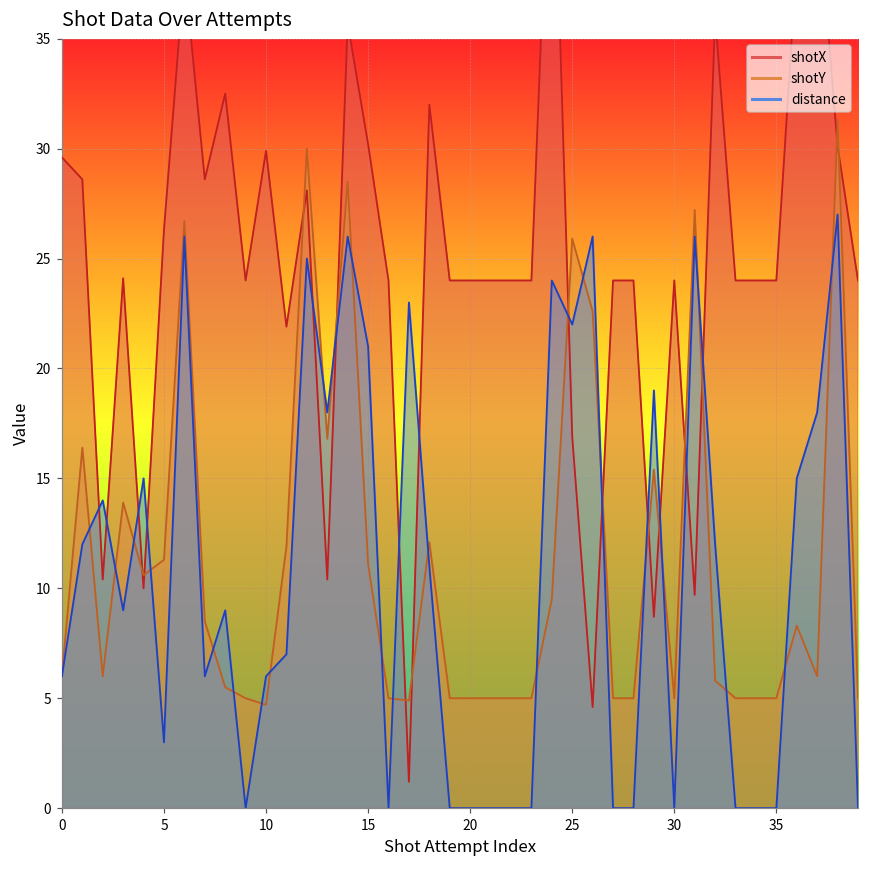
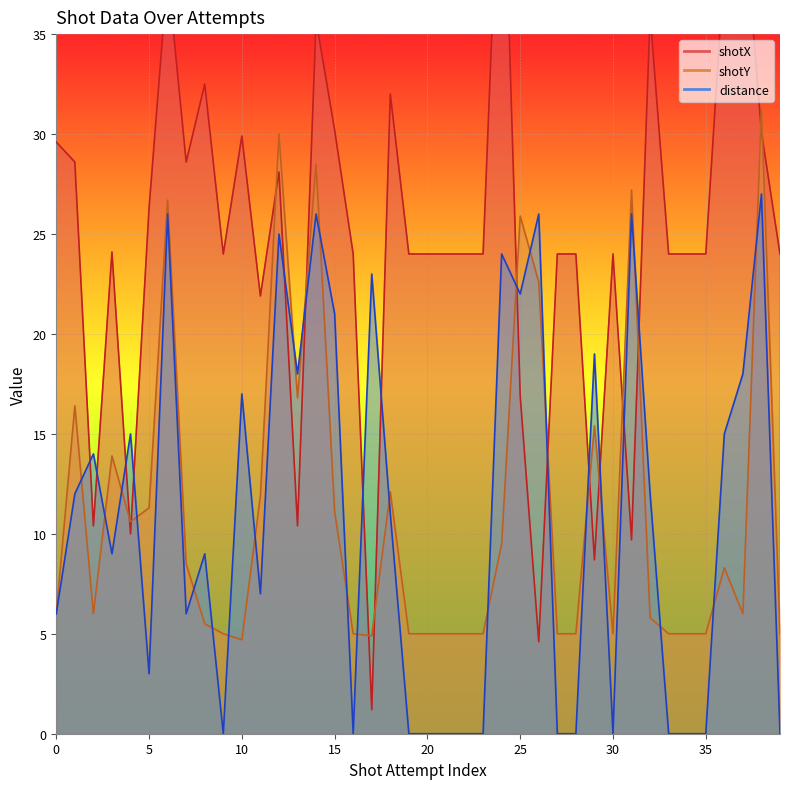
distance, 10: 6 -> 17
